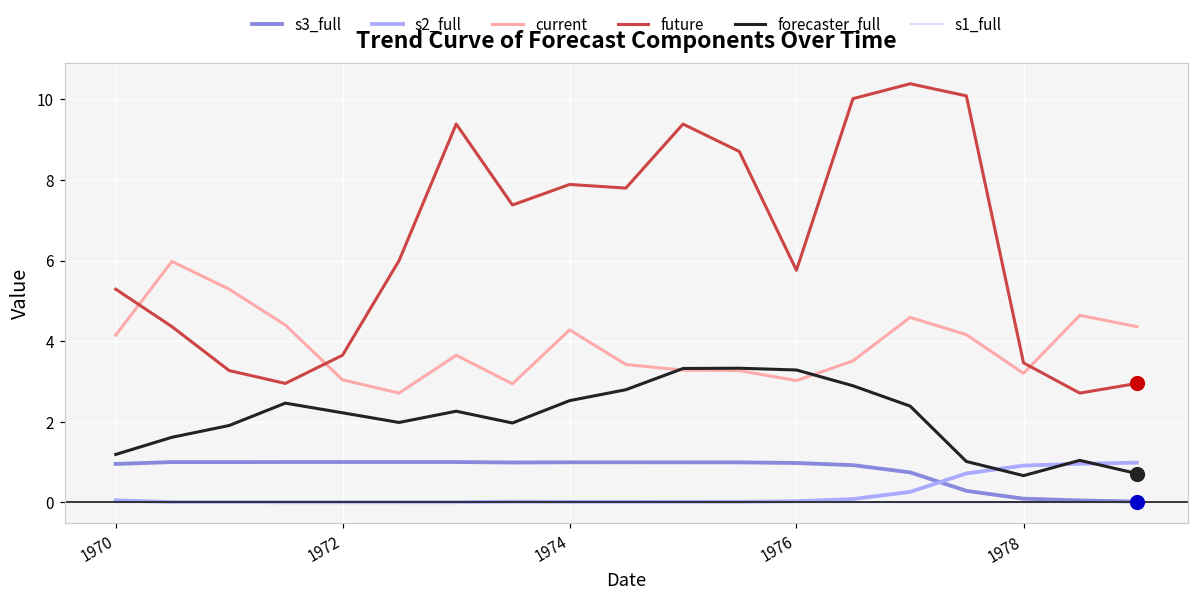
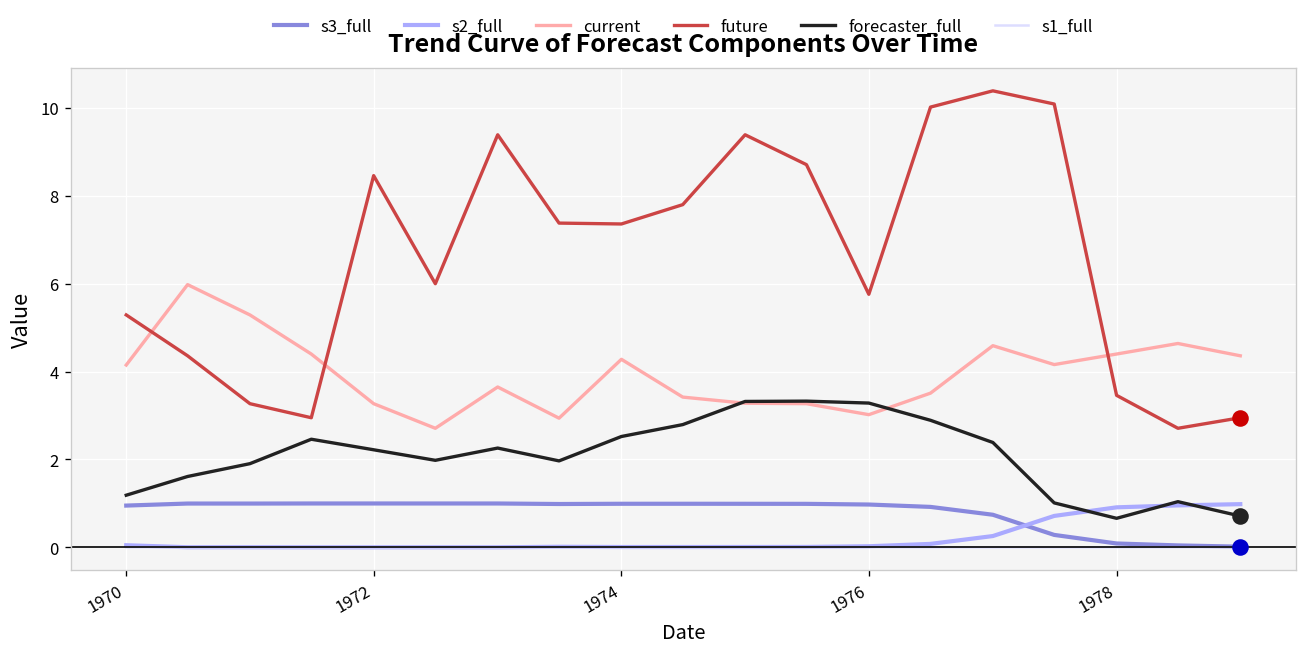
current, 1972: 3.0 -> 3.3
future, 1972: 3.7 -> 8.5
future, 1974: 7.9 -> 7.4
current, 1978: 3.2 -> 4.4
